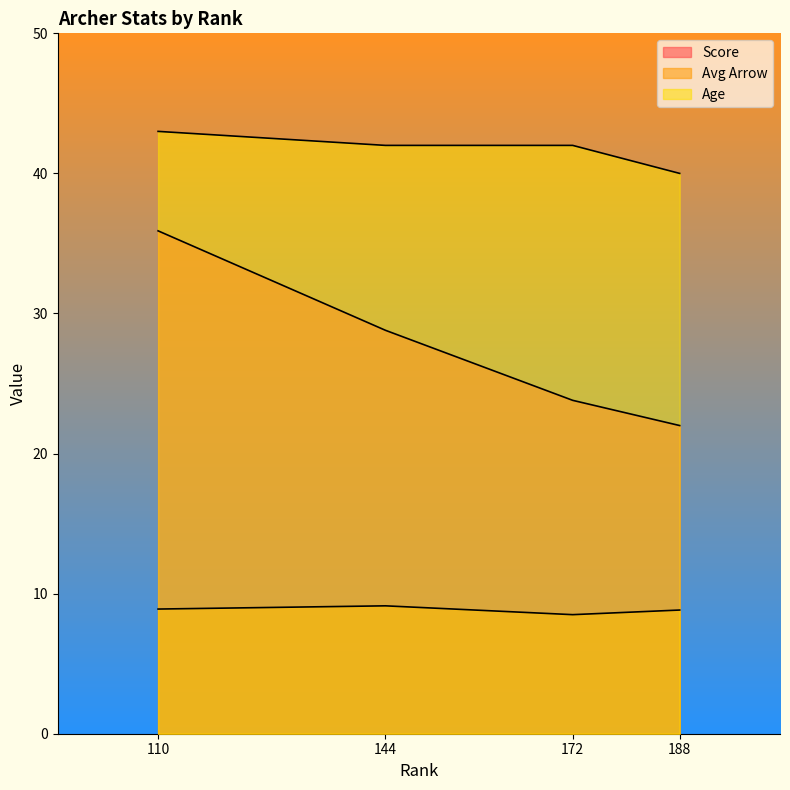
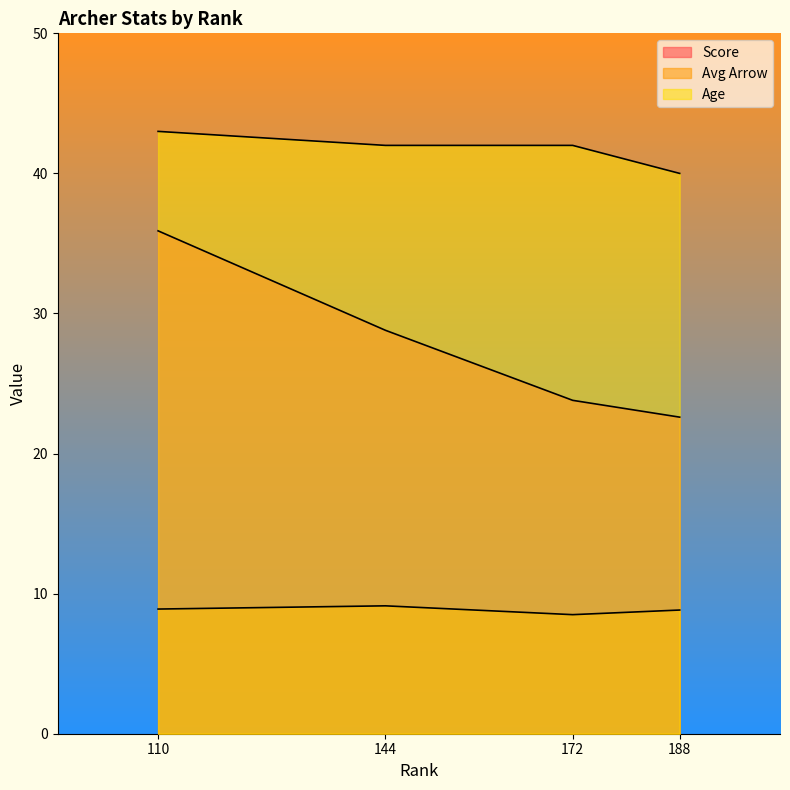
Score, 188: 22.0 -> 22.6
